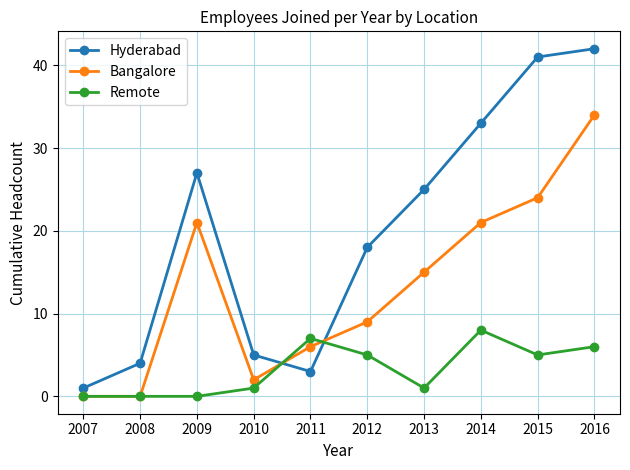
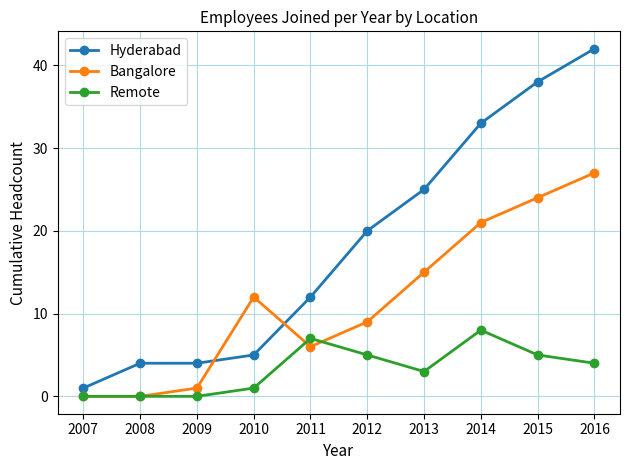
Hyderabad, 2009: 27 -> 4
Bangalore, 2009: 21 -> 1
Bangalore, 2010: 2 -> 12
Hyderabad, 2011: 3 -> 12
Hyderabad, 2012: 18 -> 20
Remote, 2013: 1 -> 3
Hyderabad, 2015: 41 -> 38
Bangalore, 2016: 34 -> 27
Remote, 2016: 6 -> 4
